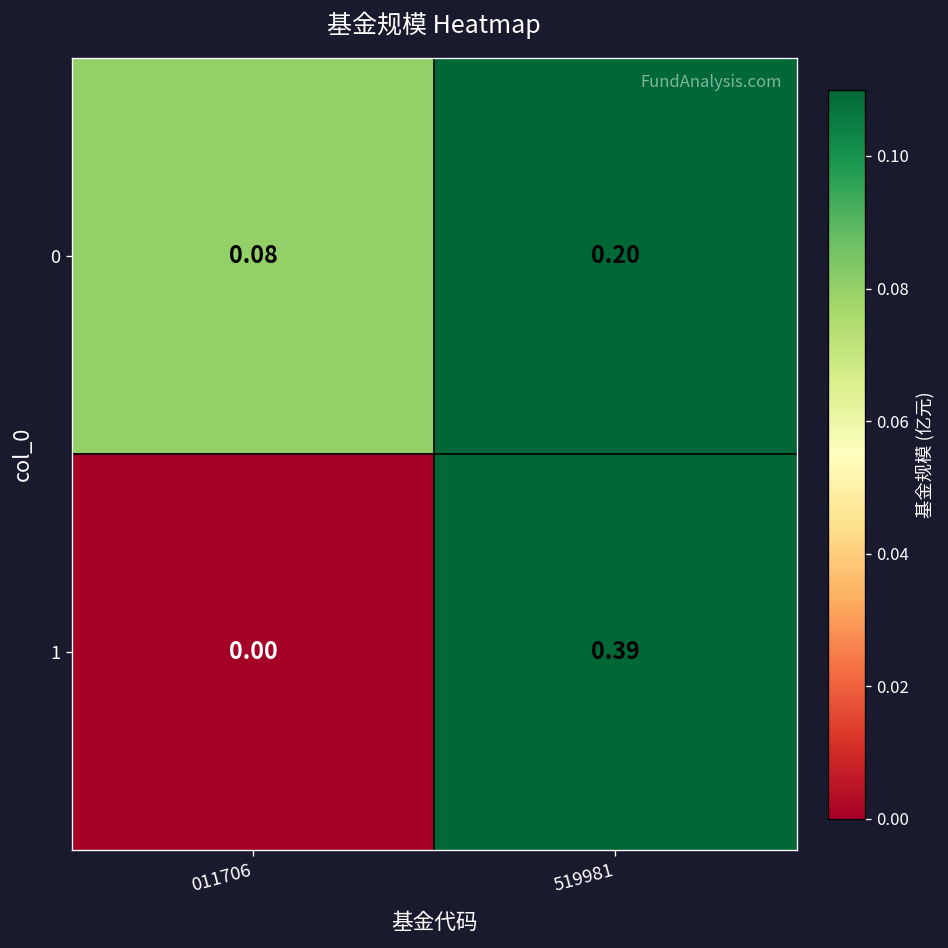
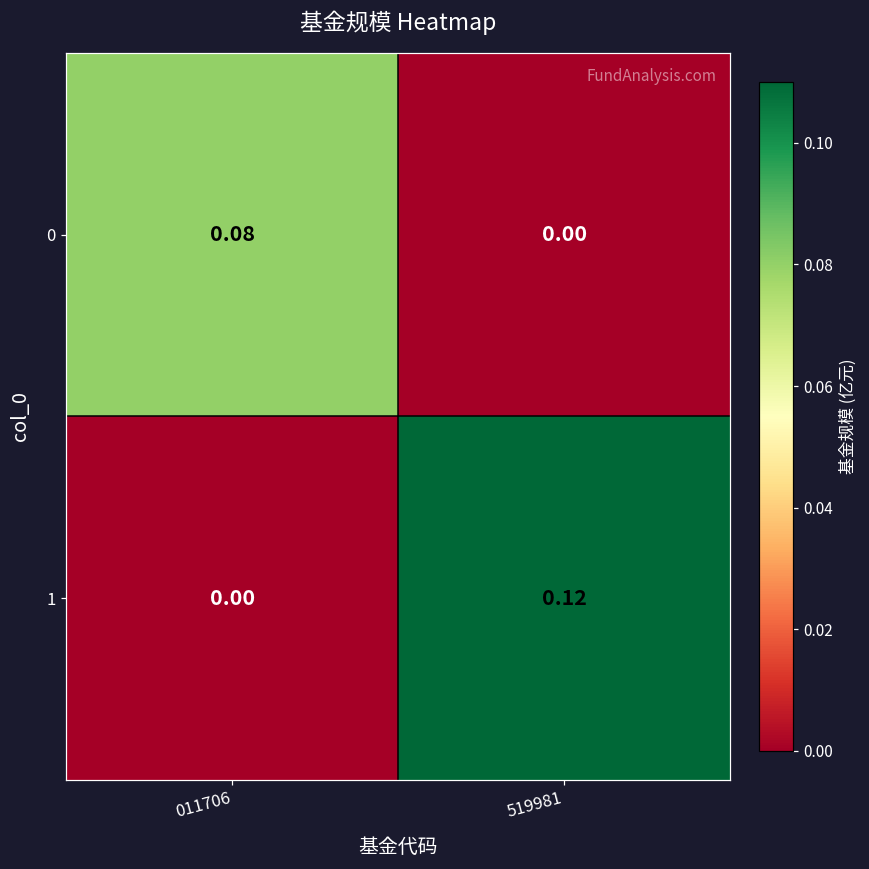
0, 519981: 0.20 -> 0.00
1, 519981: 0.39 -> 0.12
